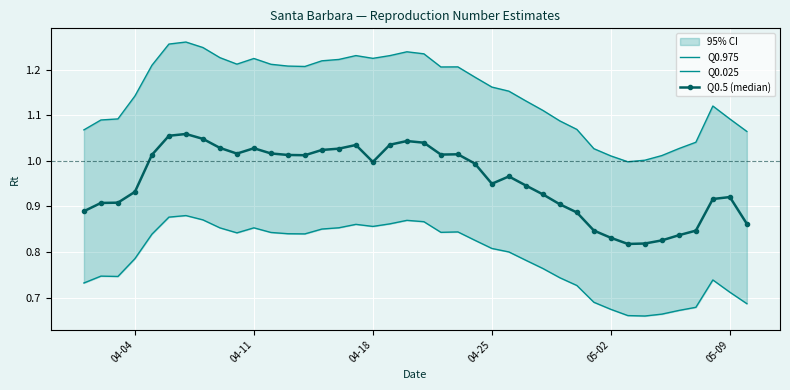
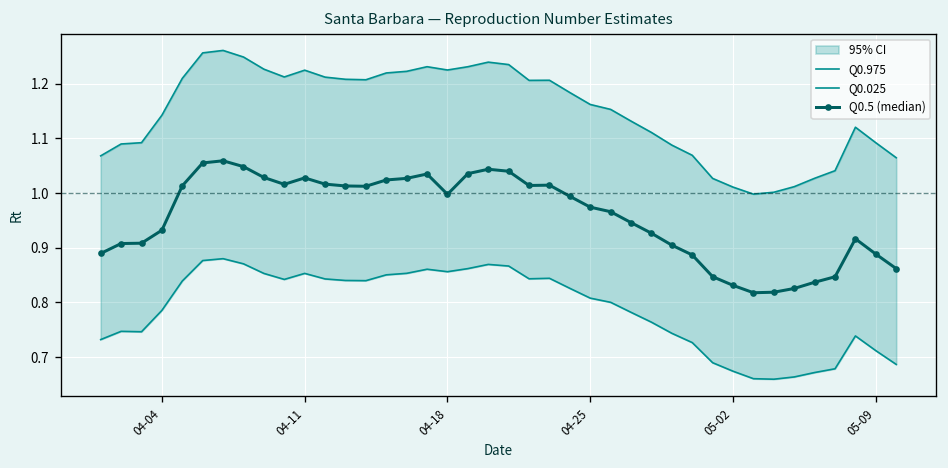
Q0.5 (median), 04-25: 0.95 -> 0.97
Q0.5 (median), 05-09: 0.92 -> 0.89
